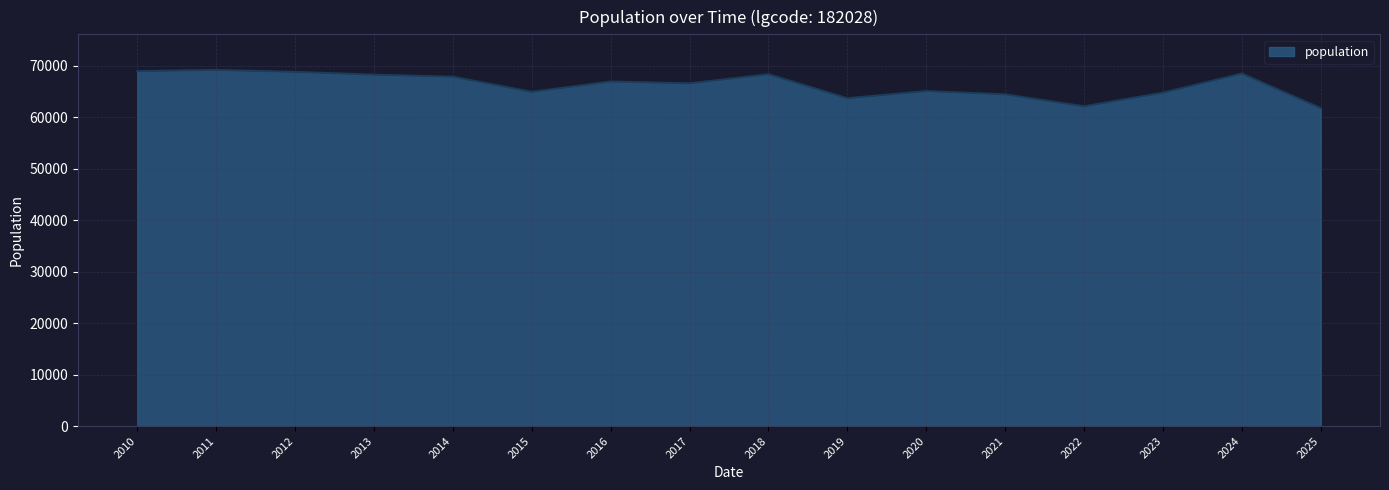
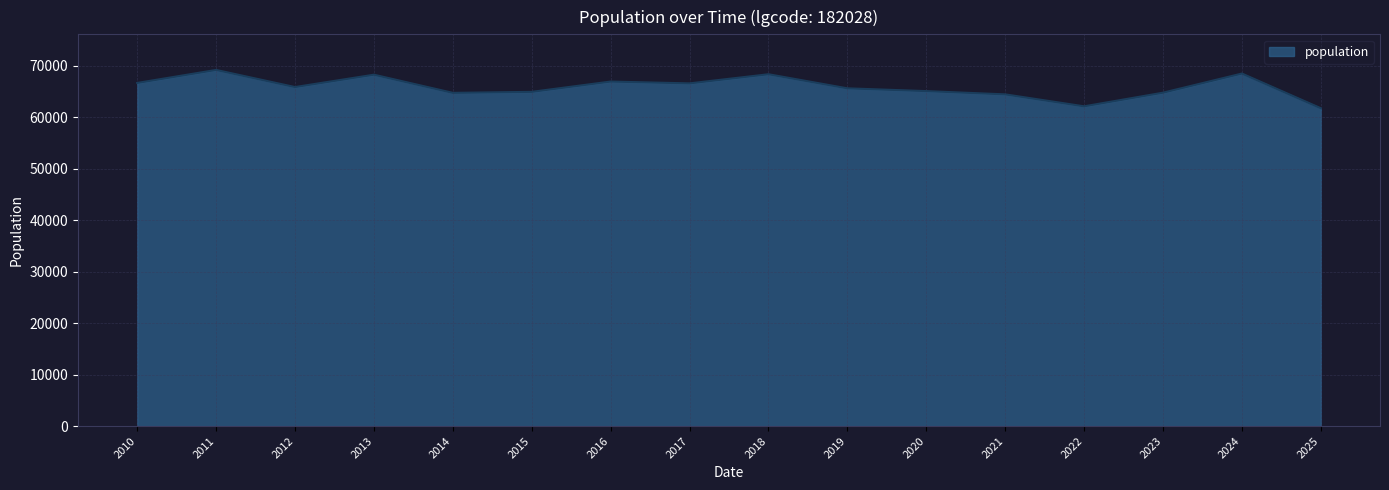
2010: 69000 -> 67000
2012: 69000 -> 66000
2014: 68000 -> 65000
2019: 64000 -> 66000
